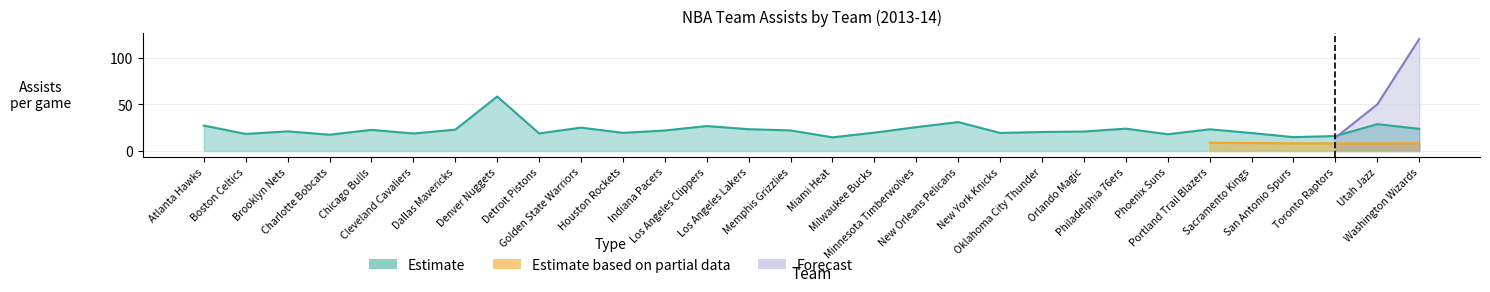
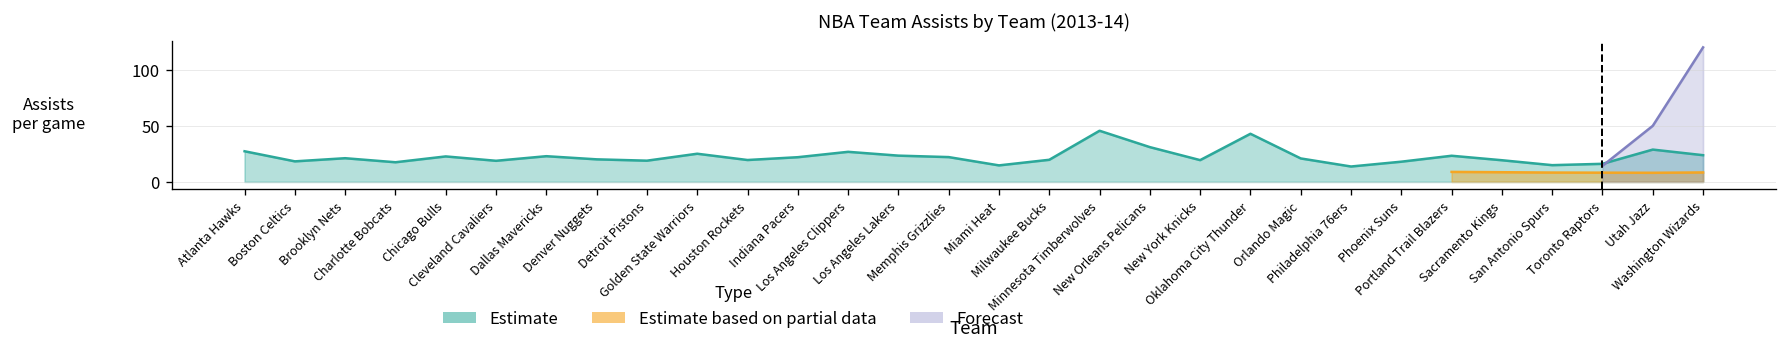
Estimate, Denver Nuggets: 60 -> 20
Estimate, Minnesota Timberwolves: 30 -> 50
Estimate, Oklahoma City Thunder: 20 -> 40
Estimate, Philadelphia 76ers: 20 -> 10
